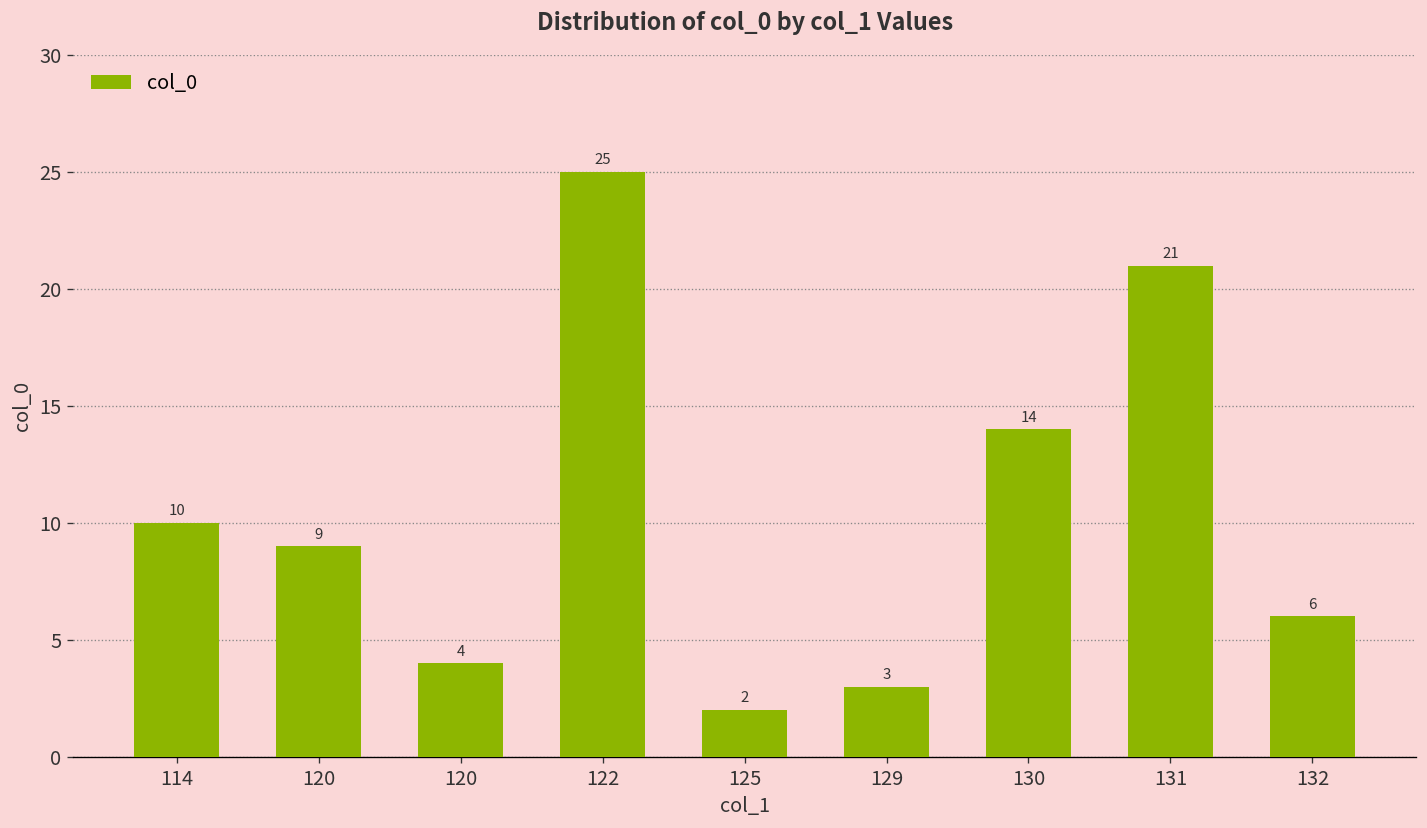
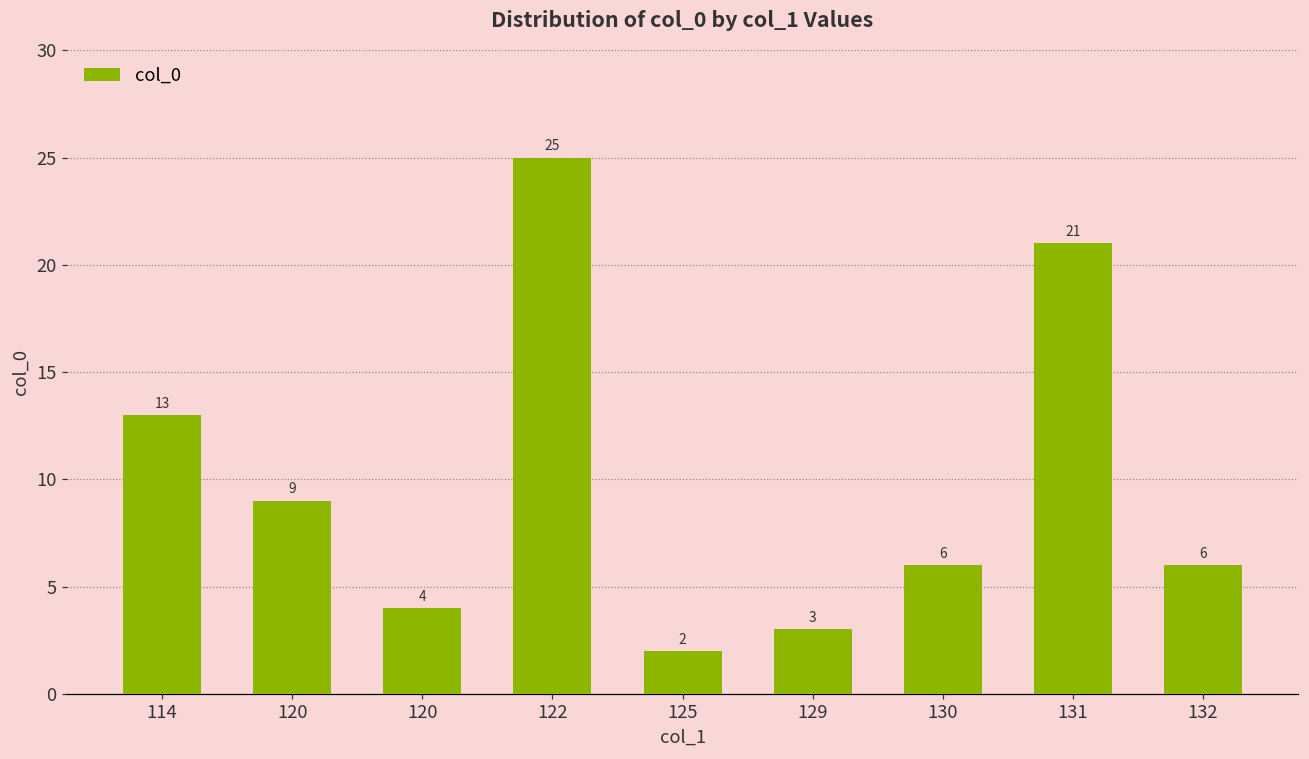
114: 10 -> 13
130: 14 -> 6
